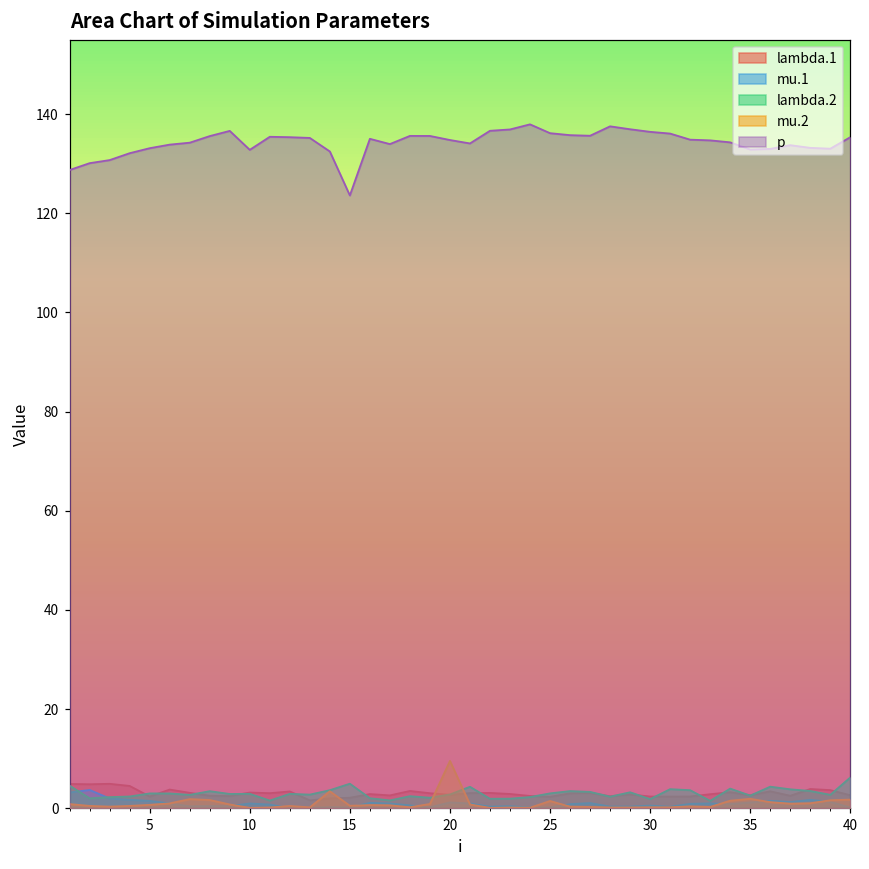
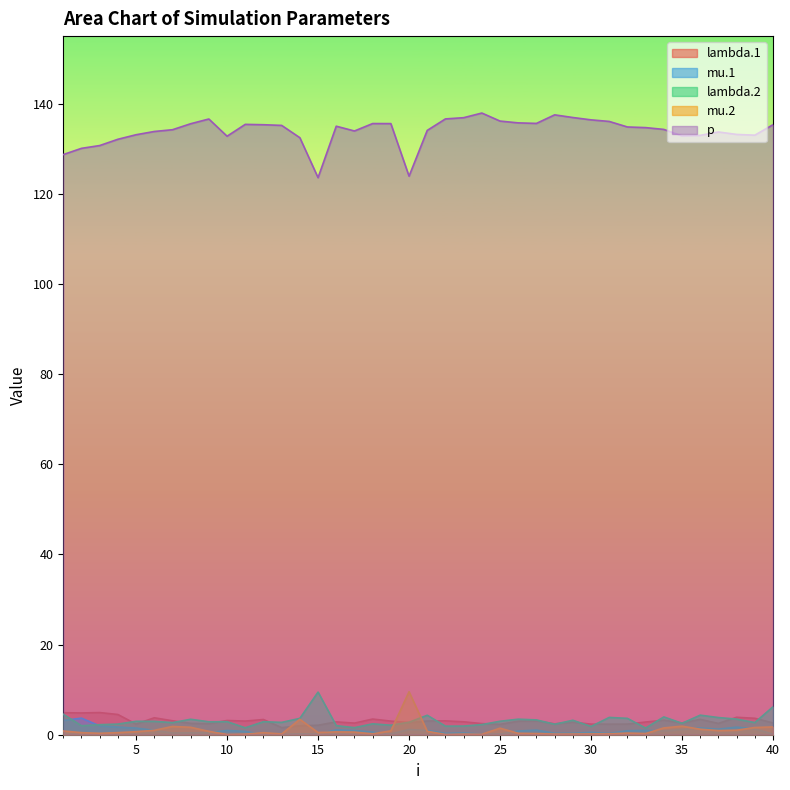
lambda.2, 15: 5 -> 9
p, 20: 135 -> 124
